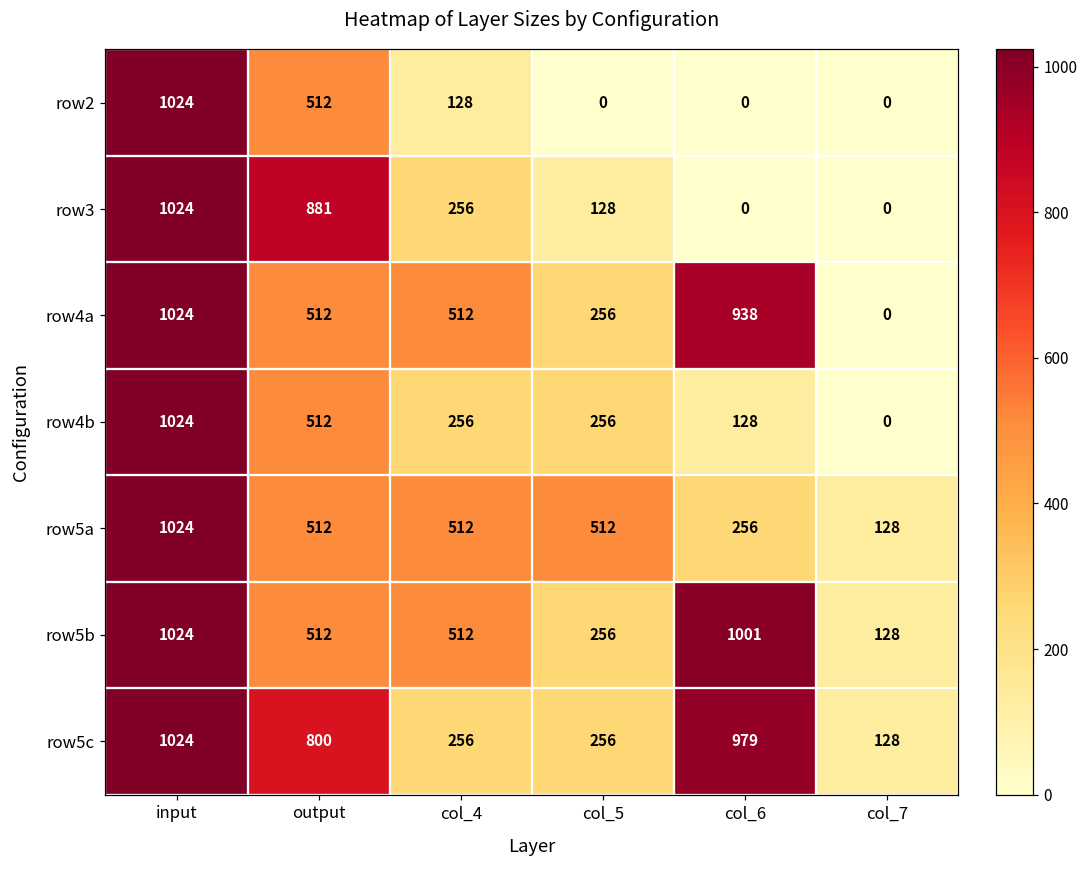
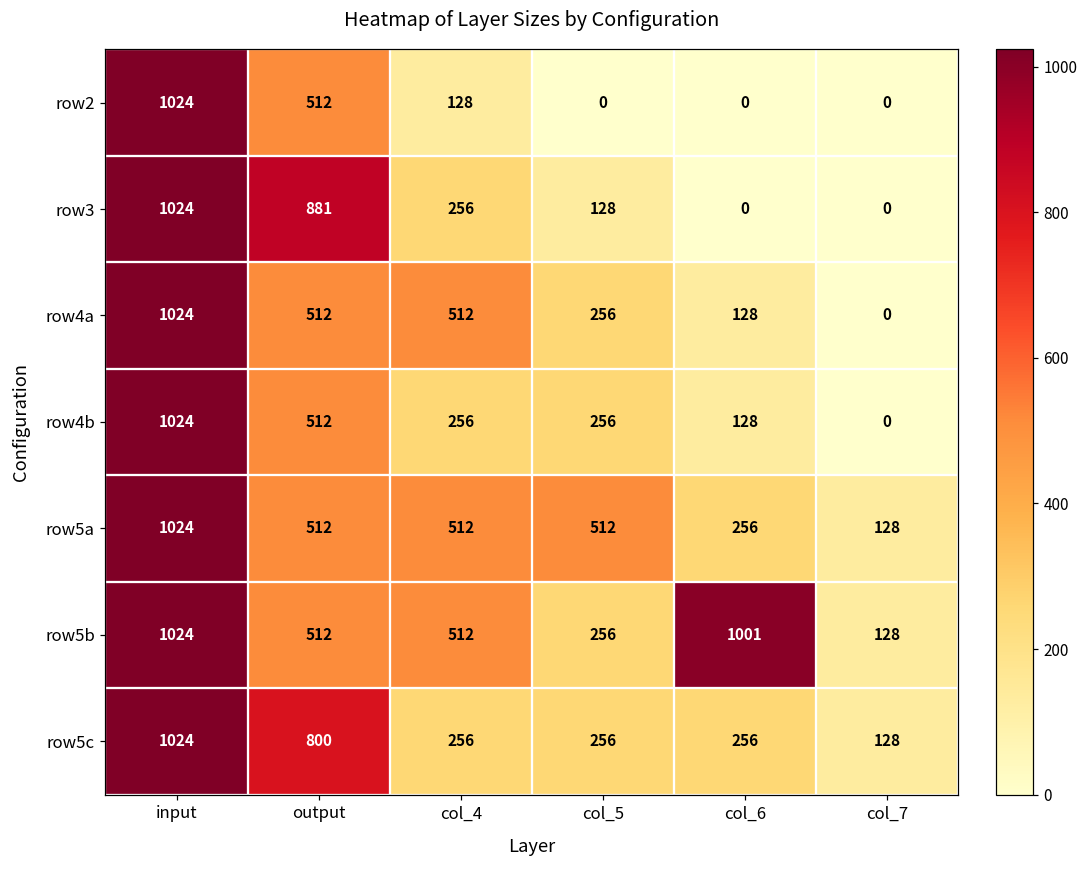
row4a, col_6: 938 -> 128
row5c, col_6: 979 -> 256
